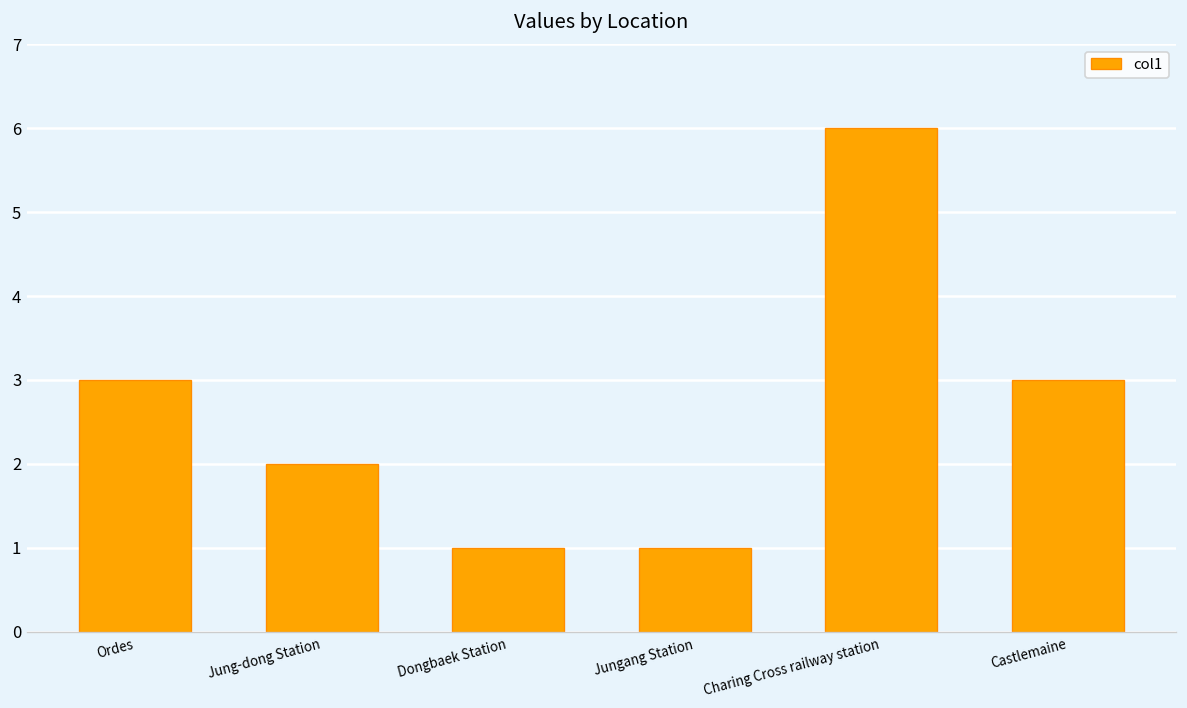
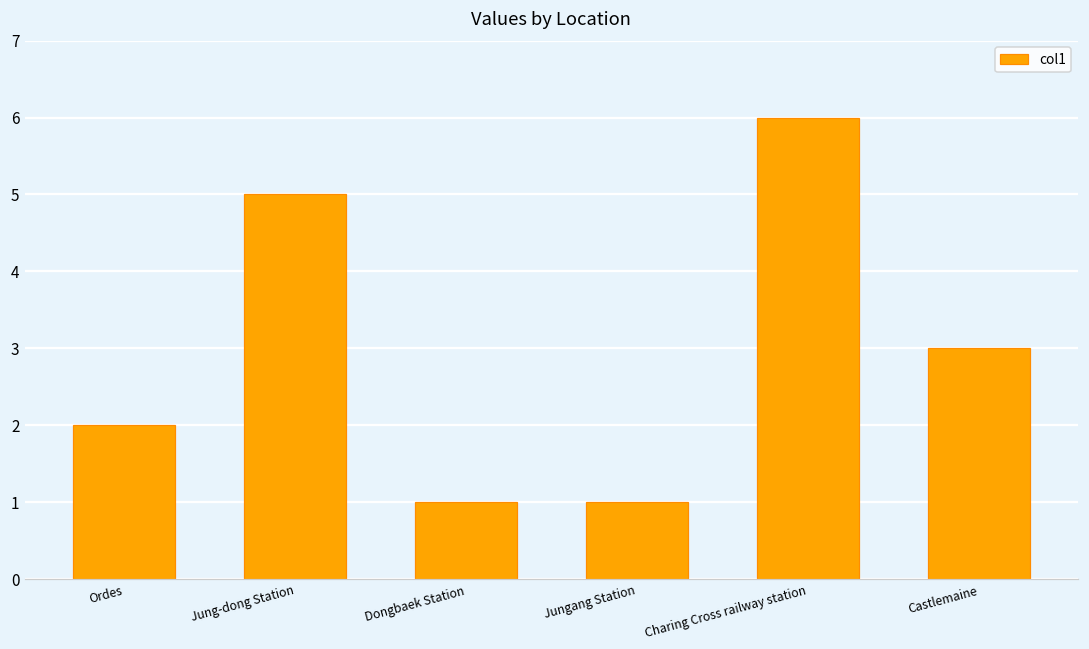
Ordes: 3 -> 2
Jung-dong Station: 2 -> 5
